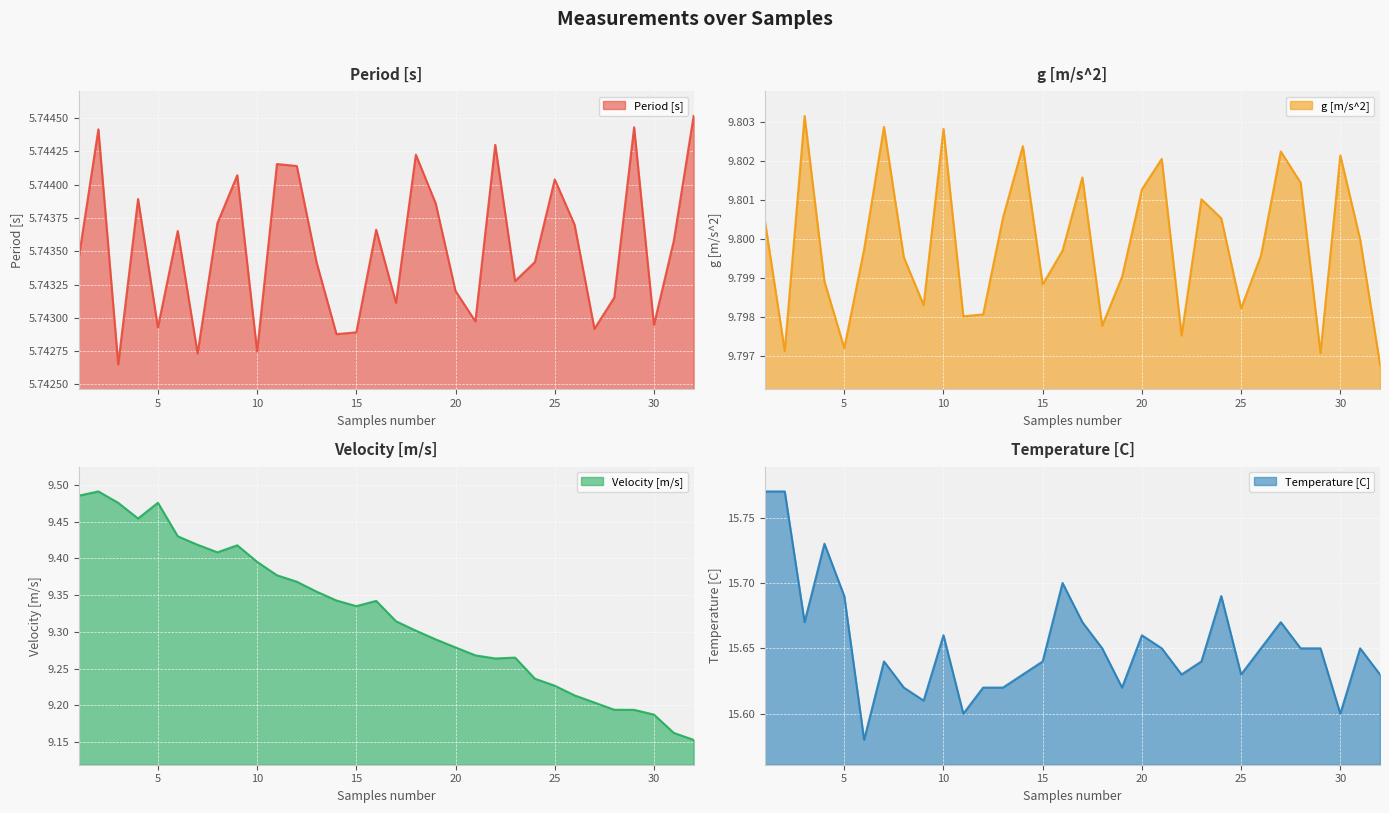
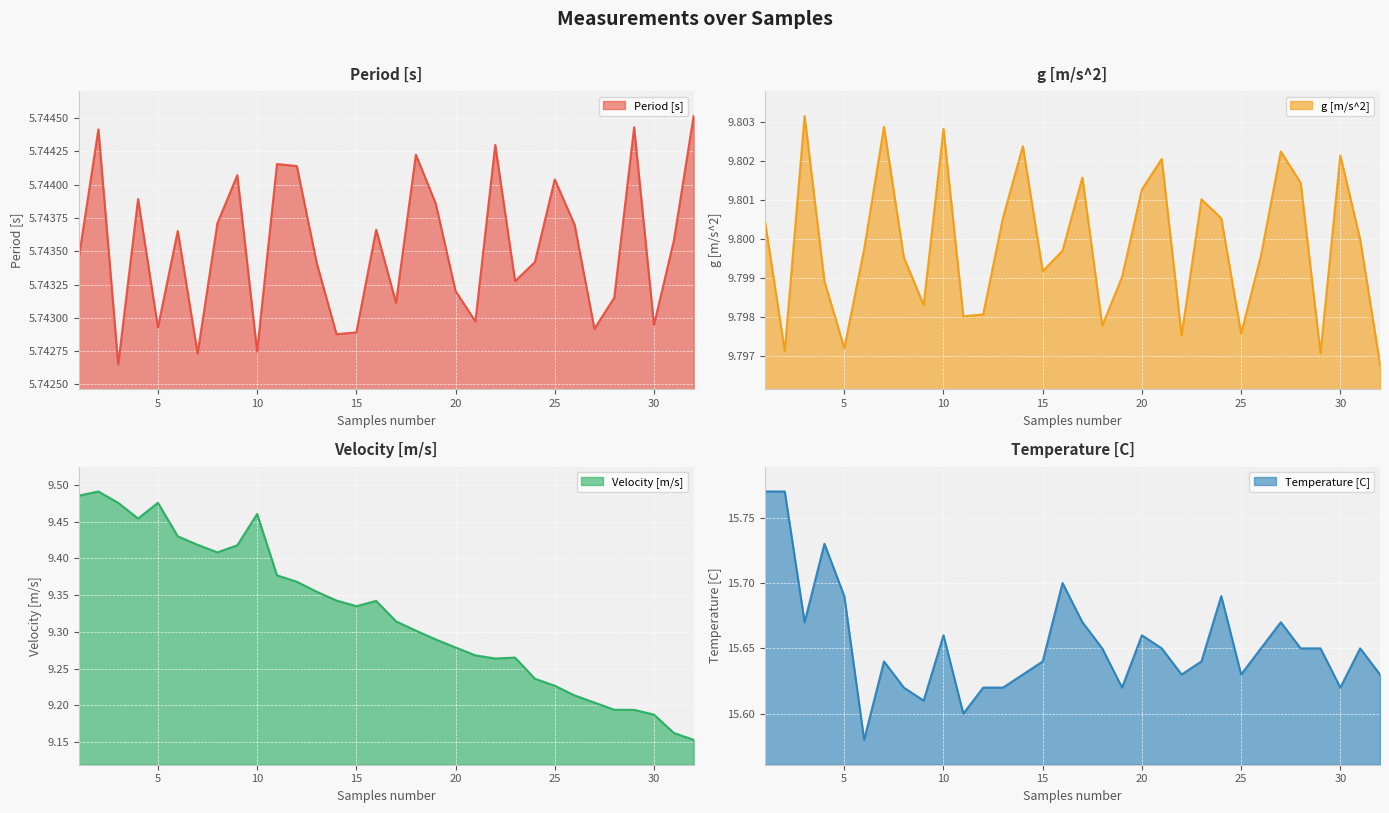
g [m/s^2], 15: 9.7988 -> 9.7992
g [m/s^2], 25: 9.7982 -> 9.7976
Velocity [m/s], 10: 9.40 -> 9.46
Temperature [C], 30: 15.60 -> 15.62
